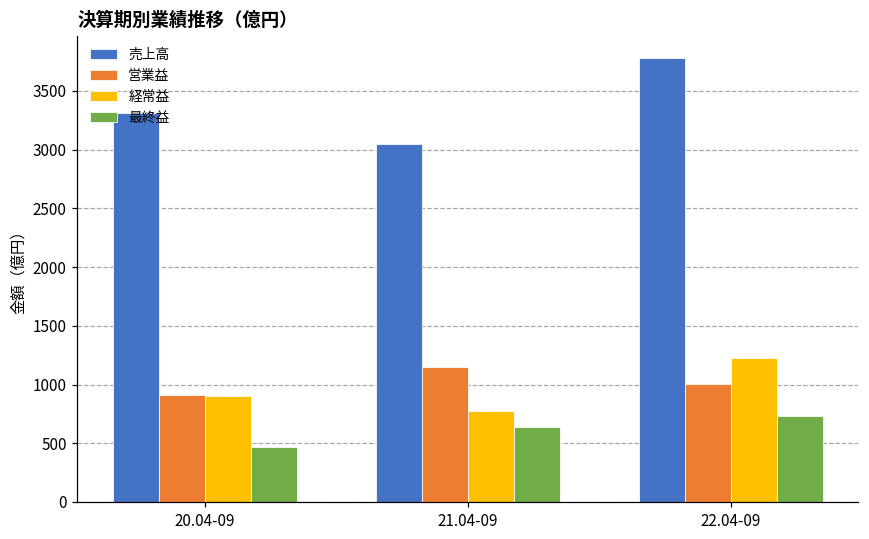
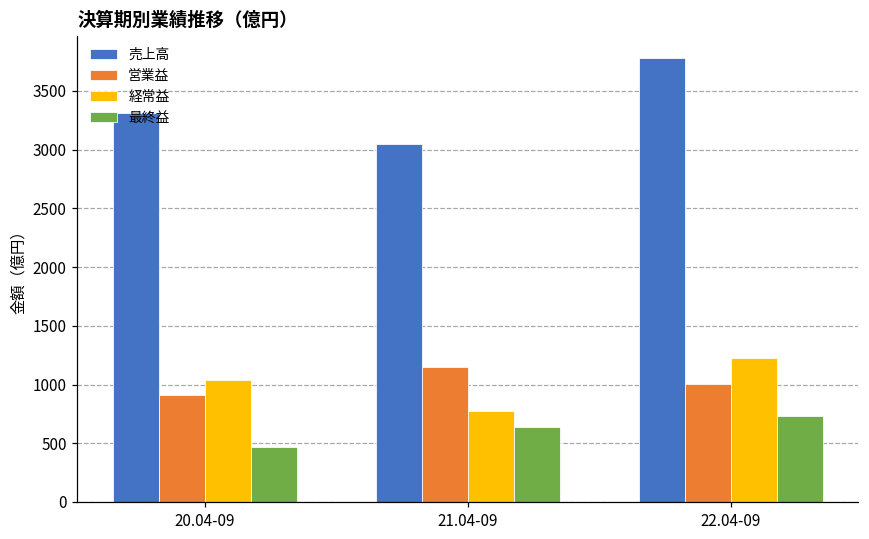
経常益, 20.04-09: 900 -> 1040
